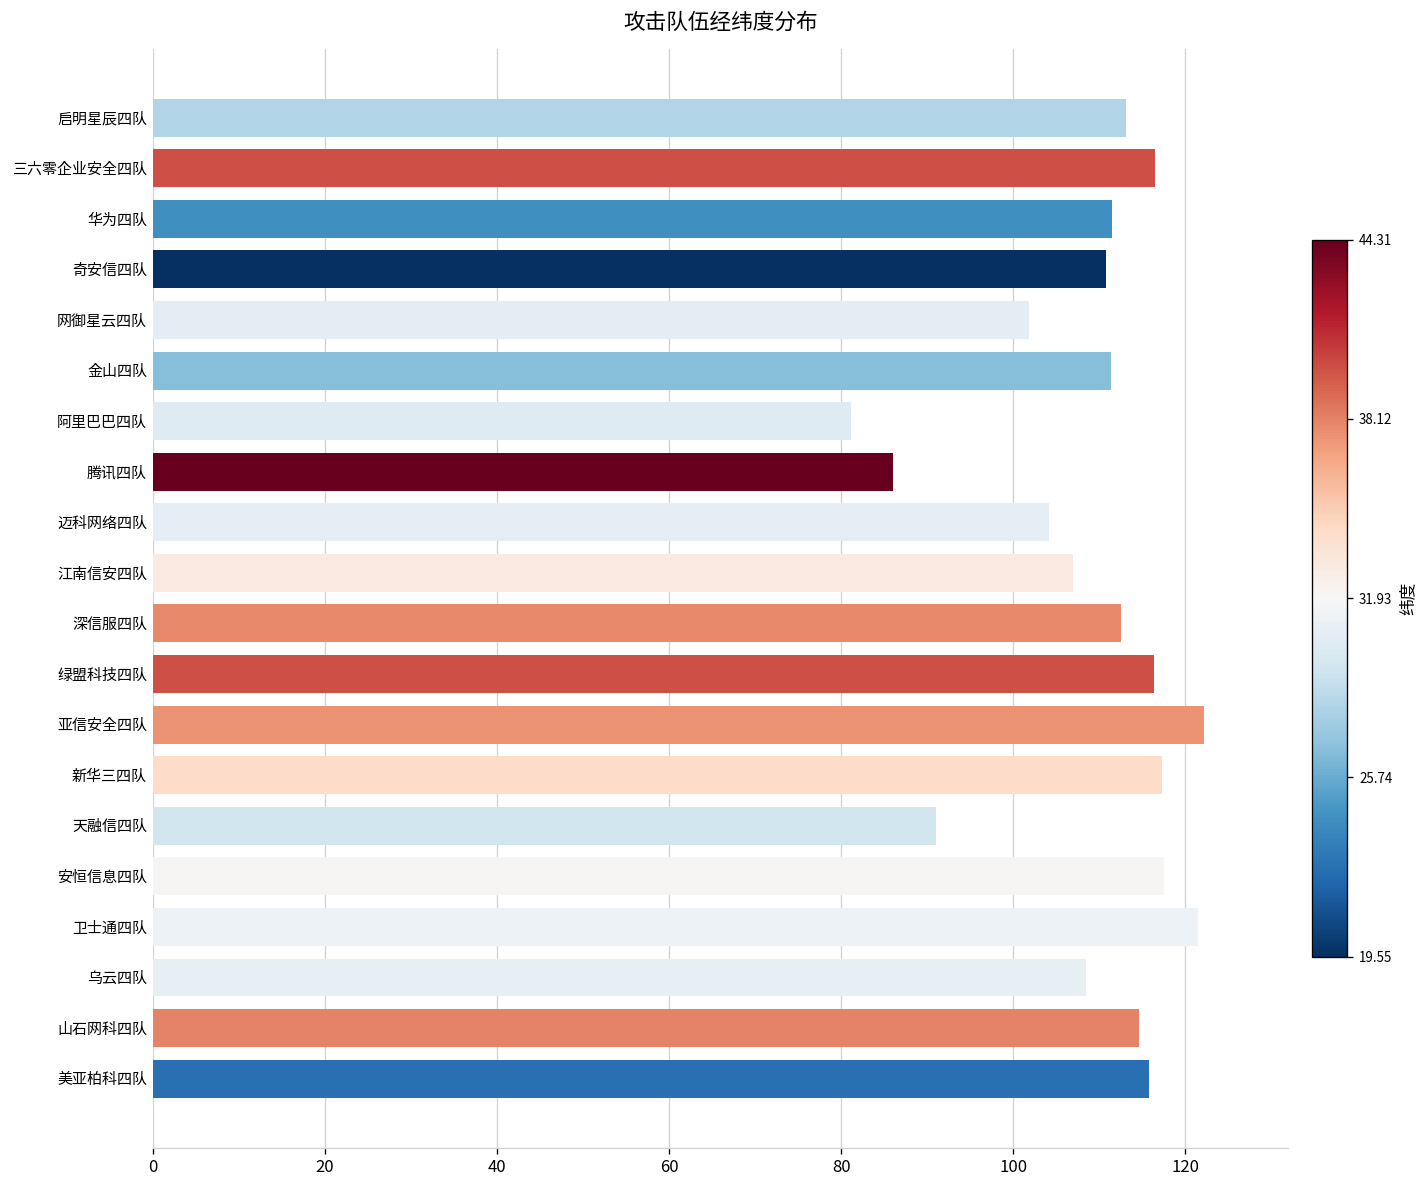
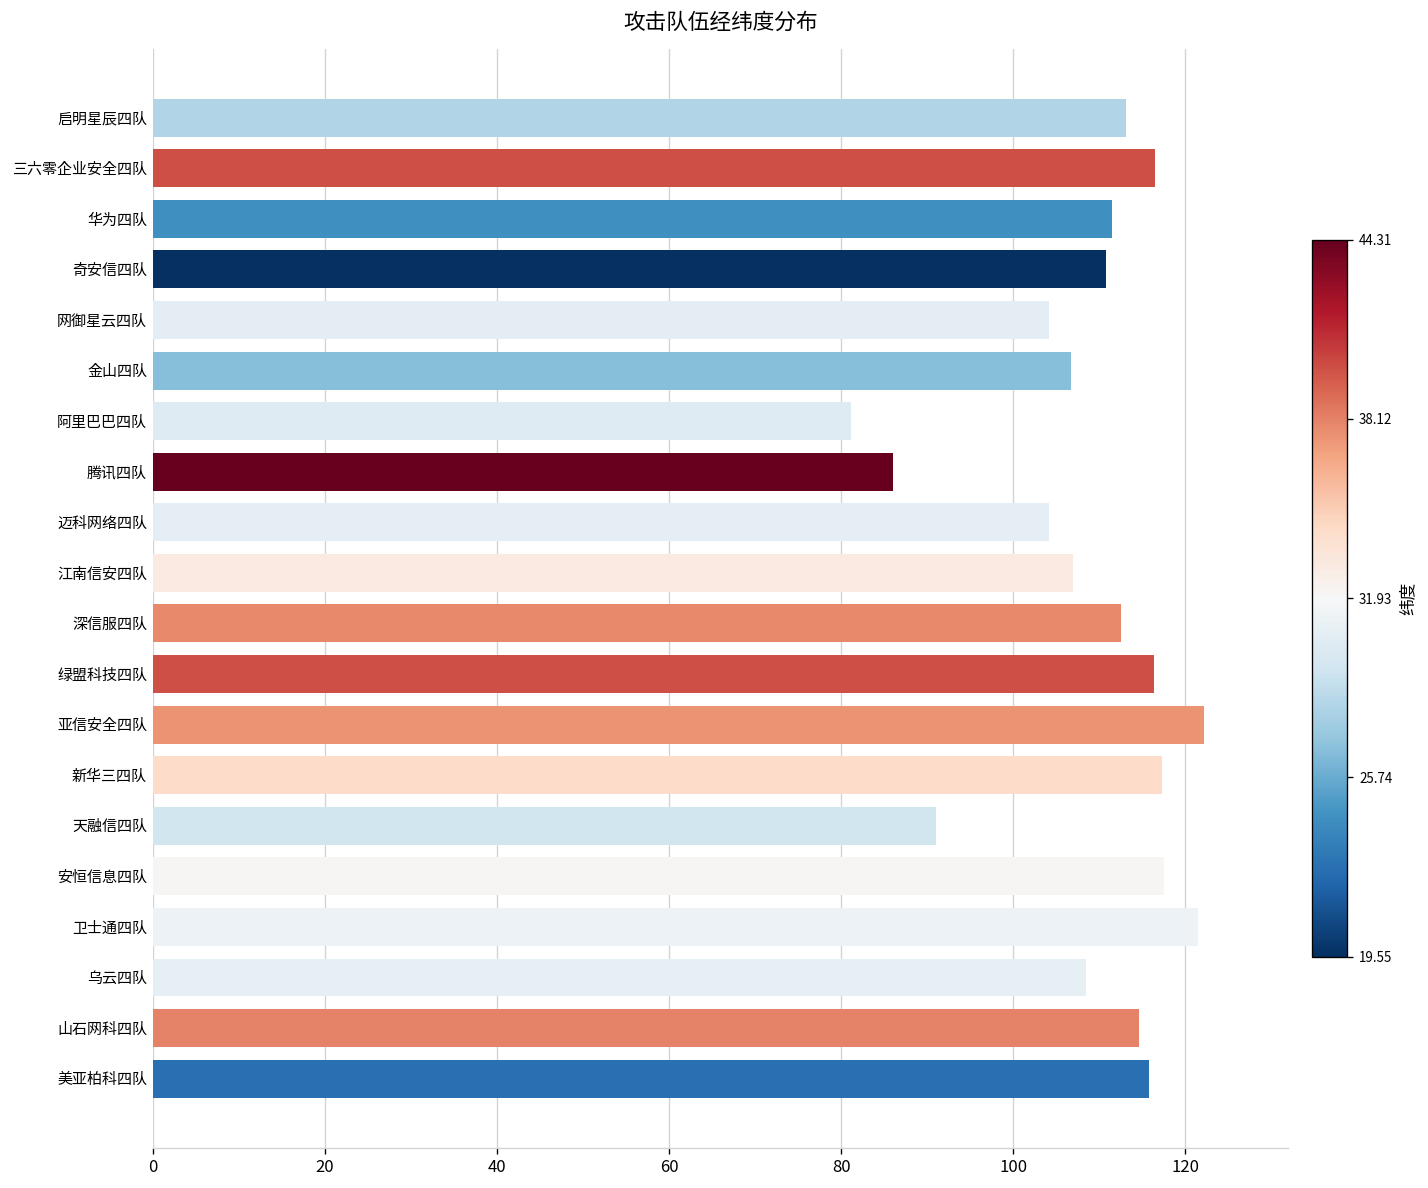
网御星云四队: 102 -> 104
金山四队: 111 -> 107
